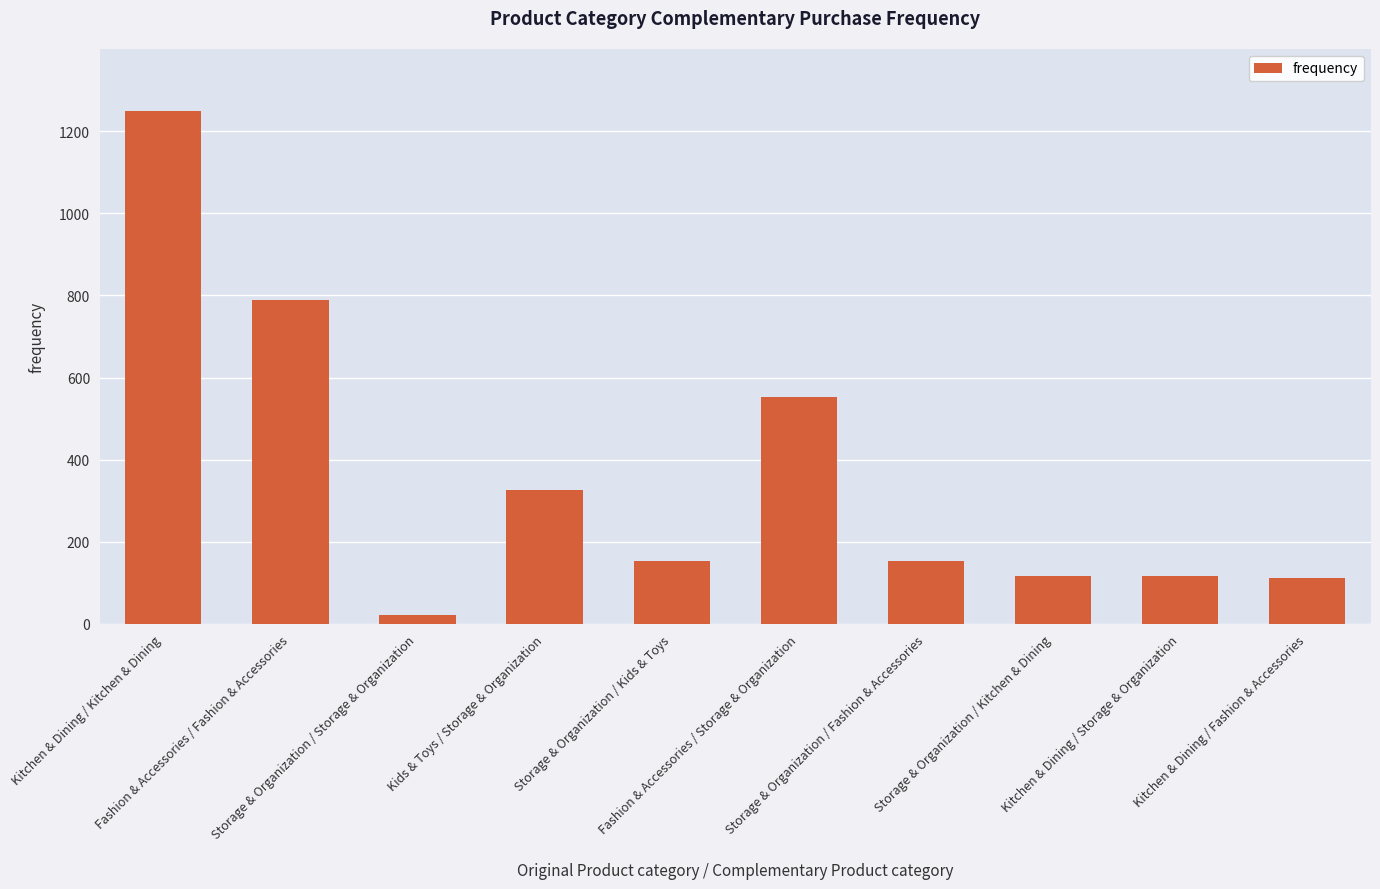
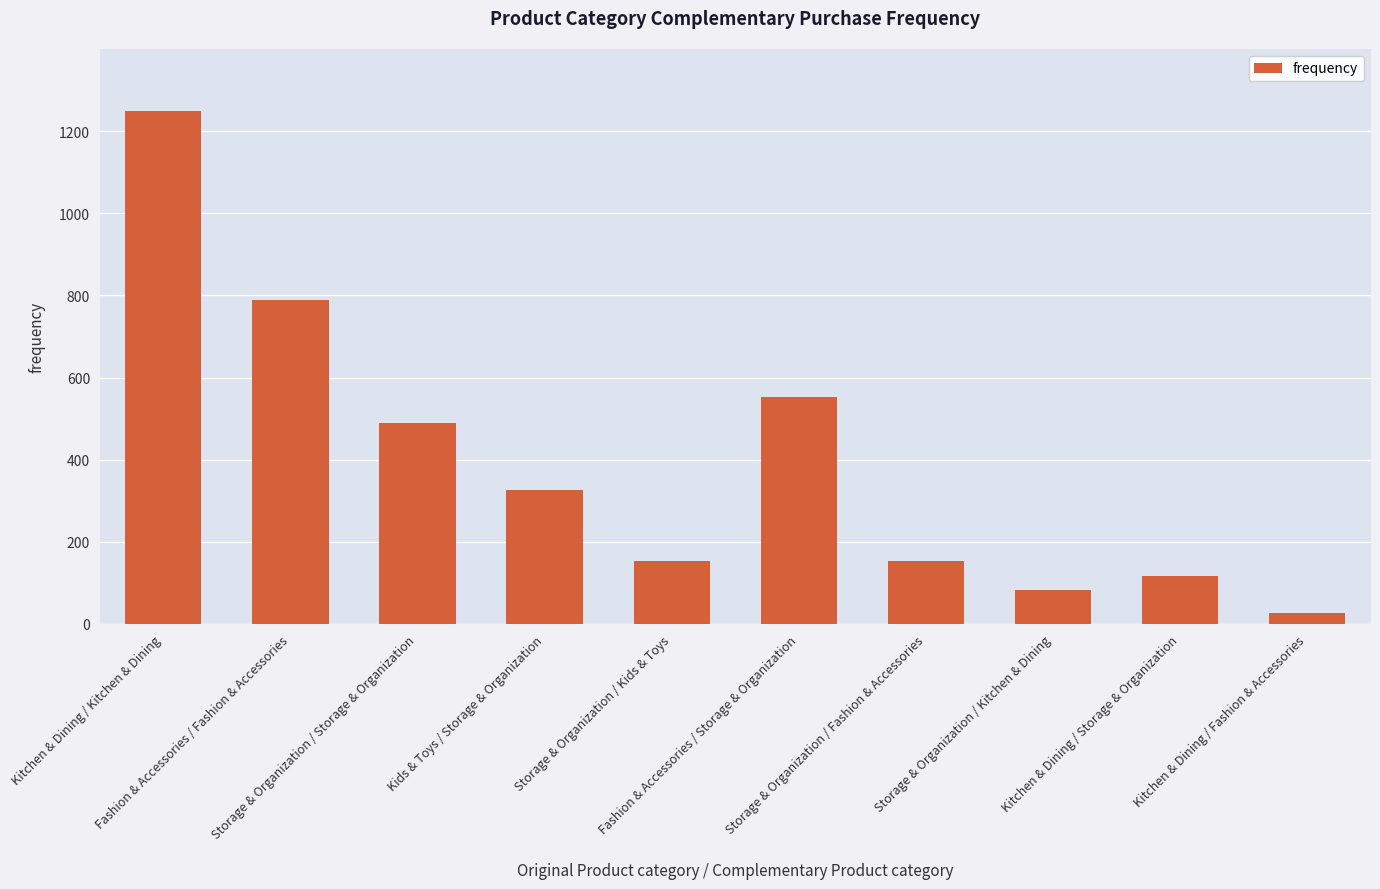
Storage & Organization / Storage & Organization: 20 -> 490
Storage & Organization / Kitchen & Dining: 120 -> 80
Kitchen & Dining / Fashion & Accessories: 110 -> 30
